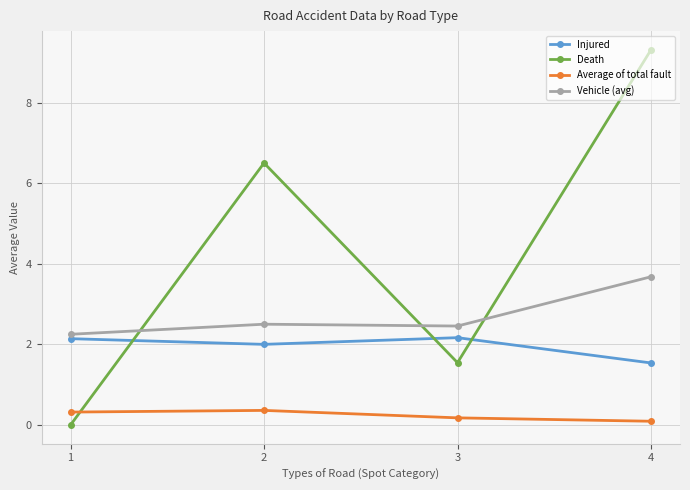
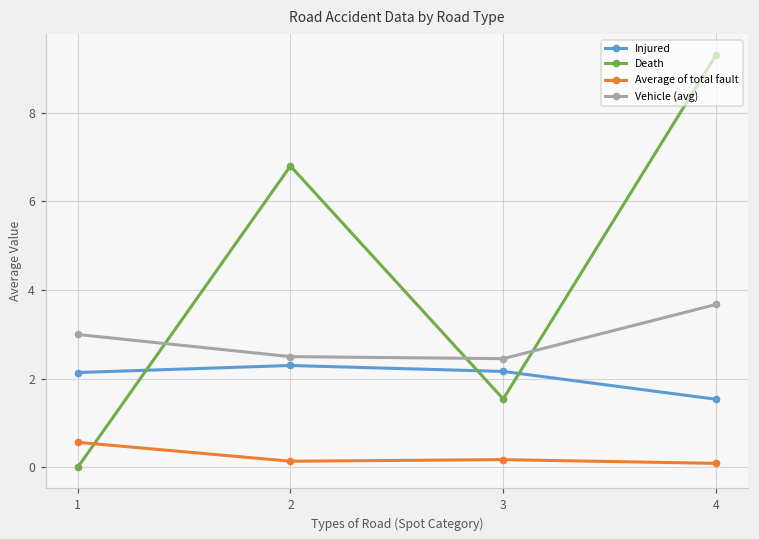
Average of total fault, 1: 0.3 -> 0.6
Vehicle (avg), 1: 2.3 -> 3.0
Injured, 2: 2.0 -> 2.3
Death, 2: 6.5 -> 6.8
Average of total fault, 2: 0.4 -> 0.1
